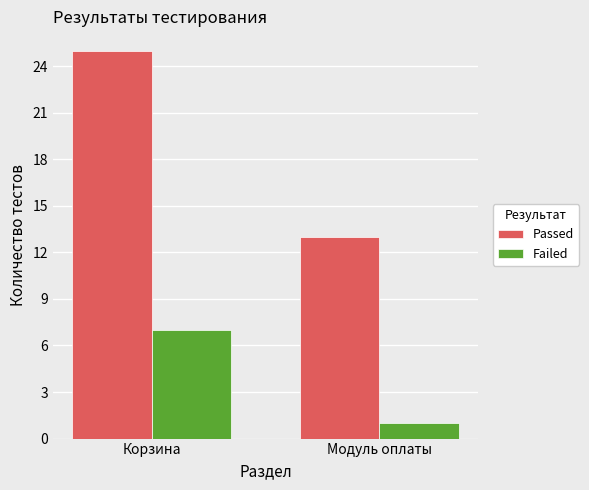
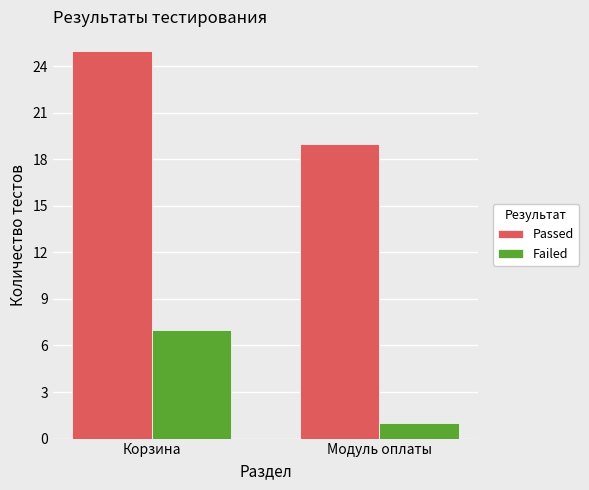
Passed, Модуль оплаты: 13 -> 19
